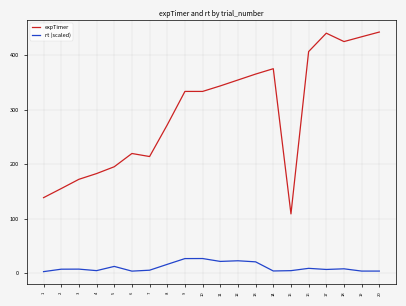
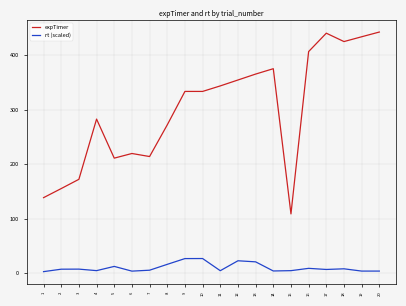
expTimer, 4: 180 -> 280
expTimer, 5: 190 -> 210
rt (scaled), 11: 20 -> 0
